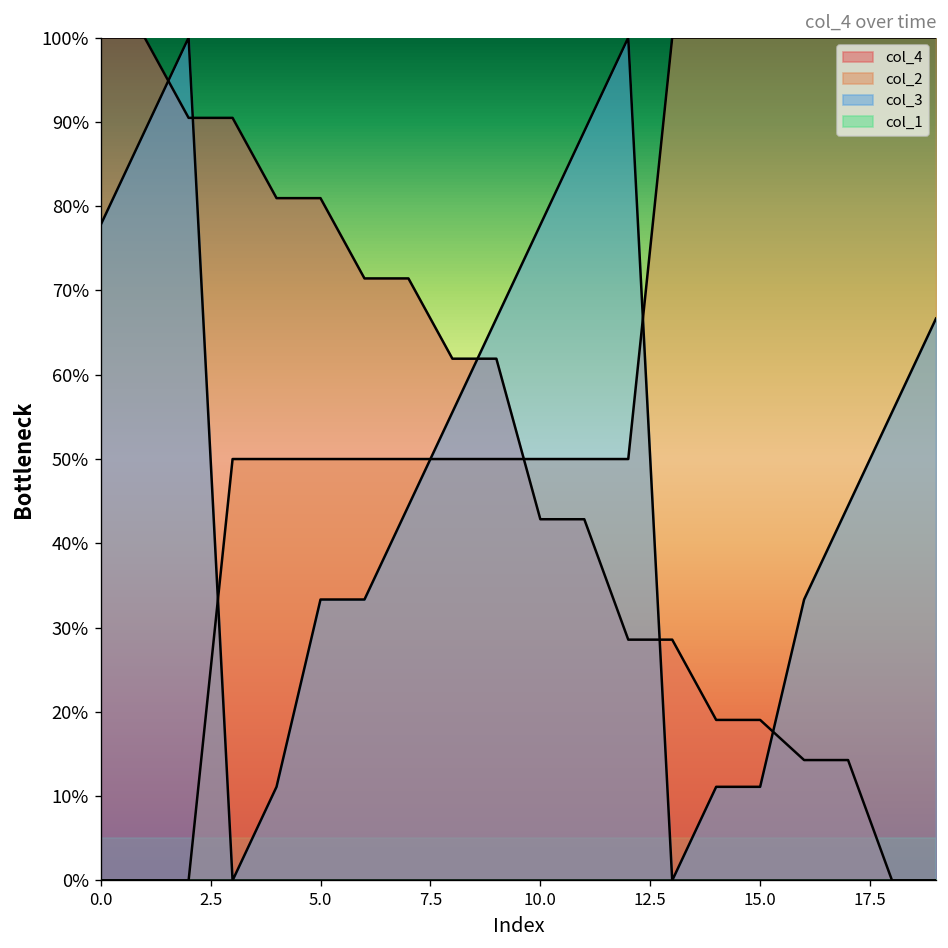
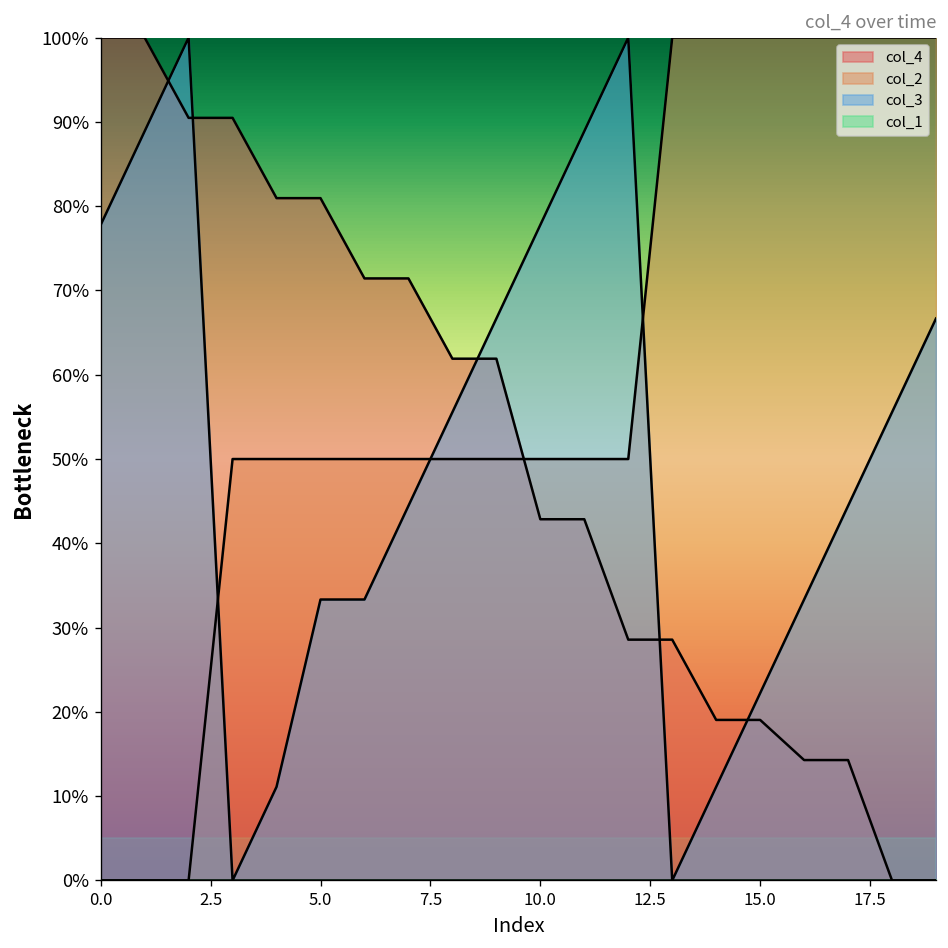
col_3, 15.0: 11% -> 22%
